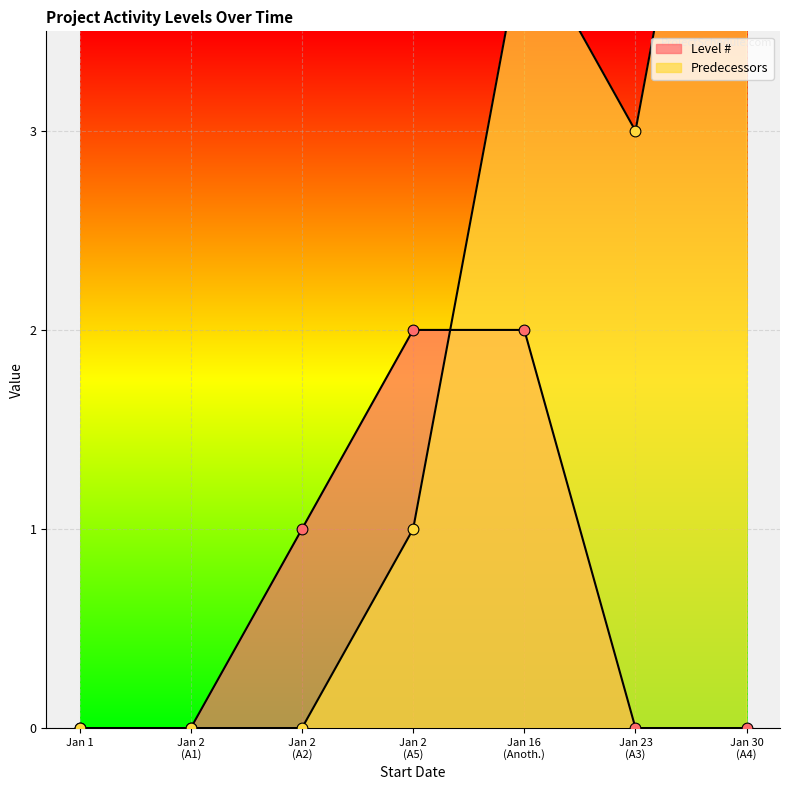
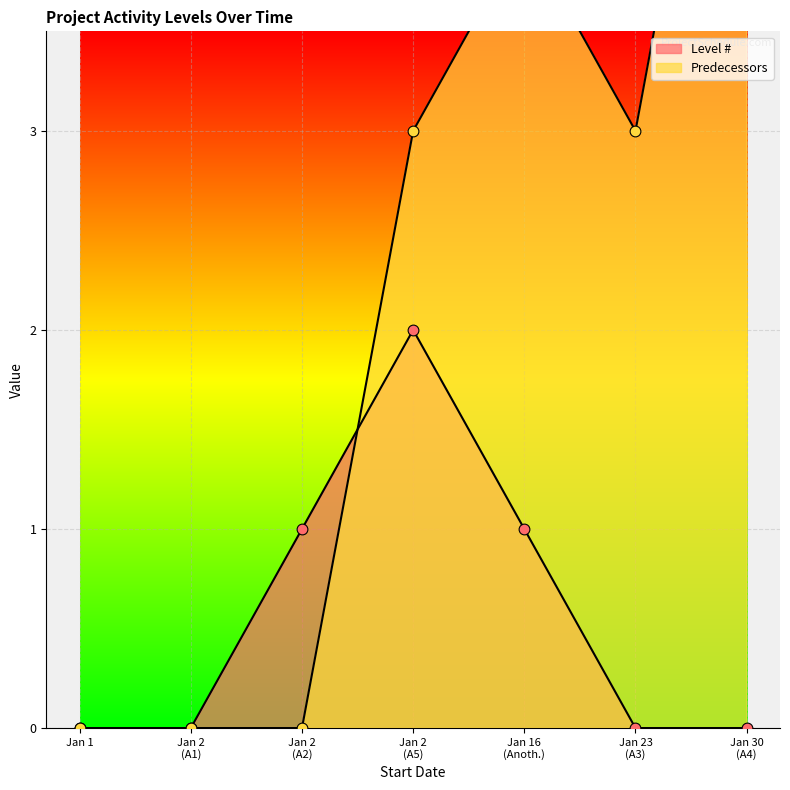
Predecessors, Jan 2 (A5): 1 -> 3
Level #, Jan 16 (Anoth.): 2 -> 1
